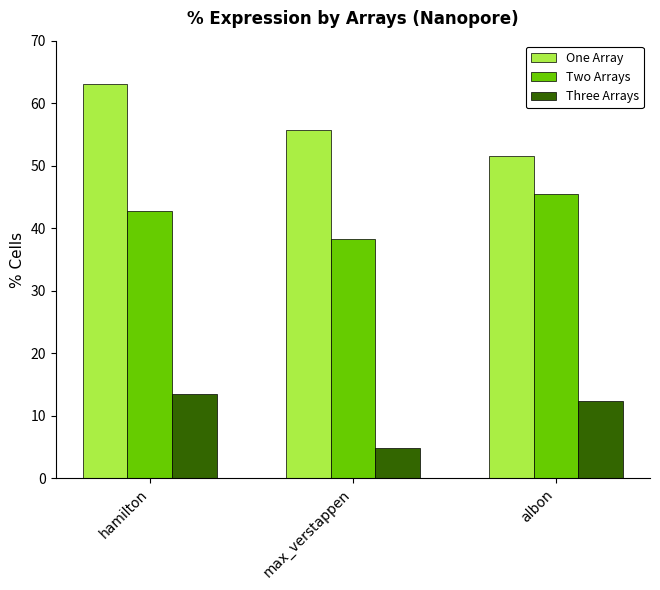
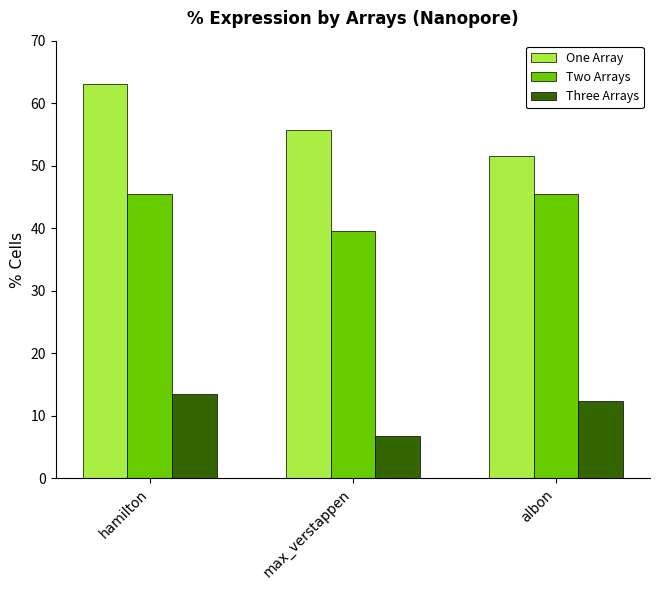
Two Arrays, hamilton: 43 -> 46
Two Arrays, max_verstappen: 38 -> 40
Three Arrays, max_verstappen: 5 -> 7
